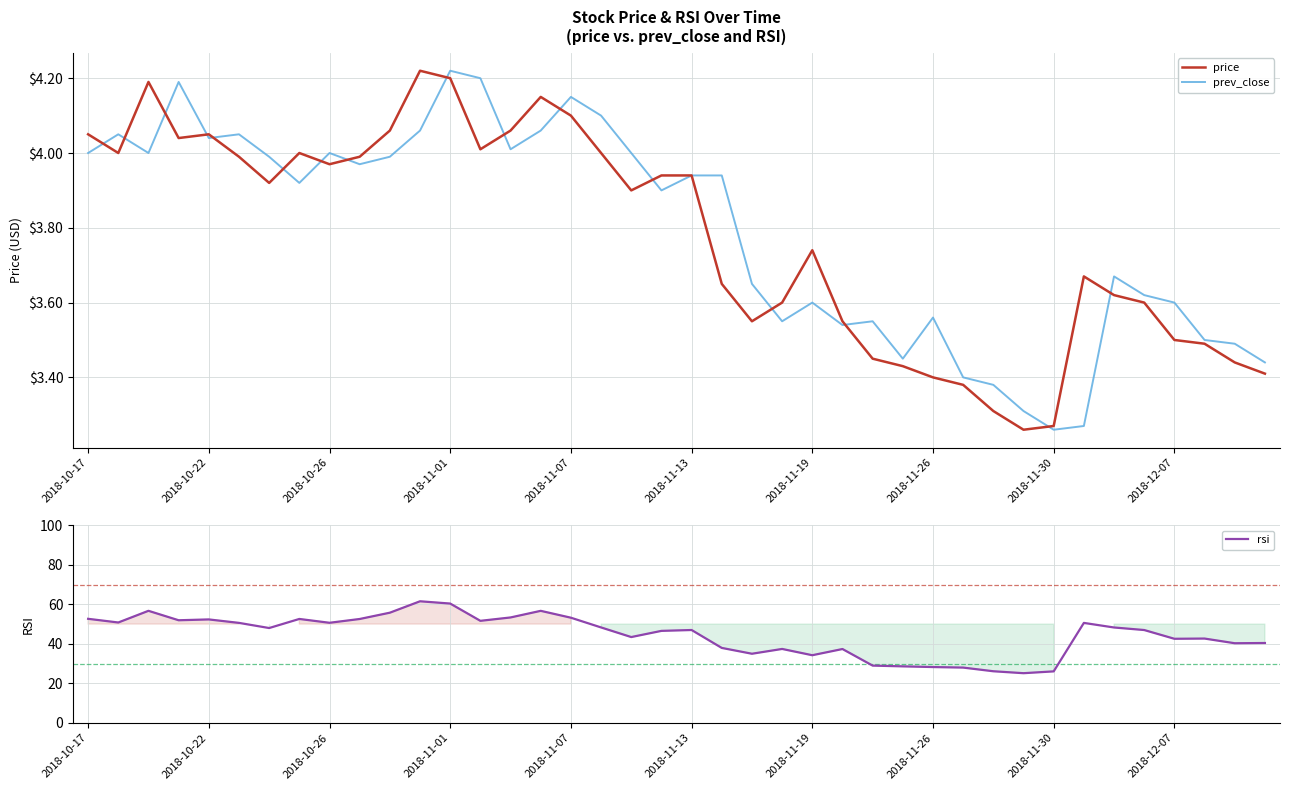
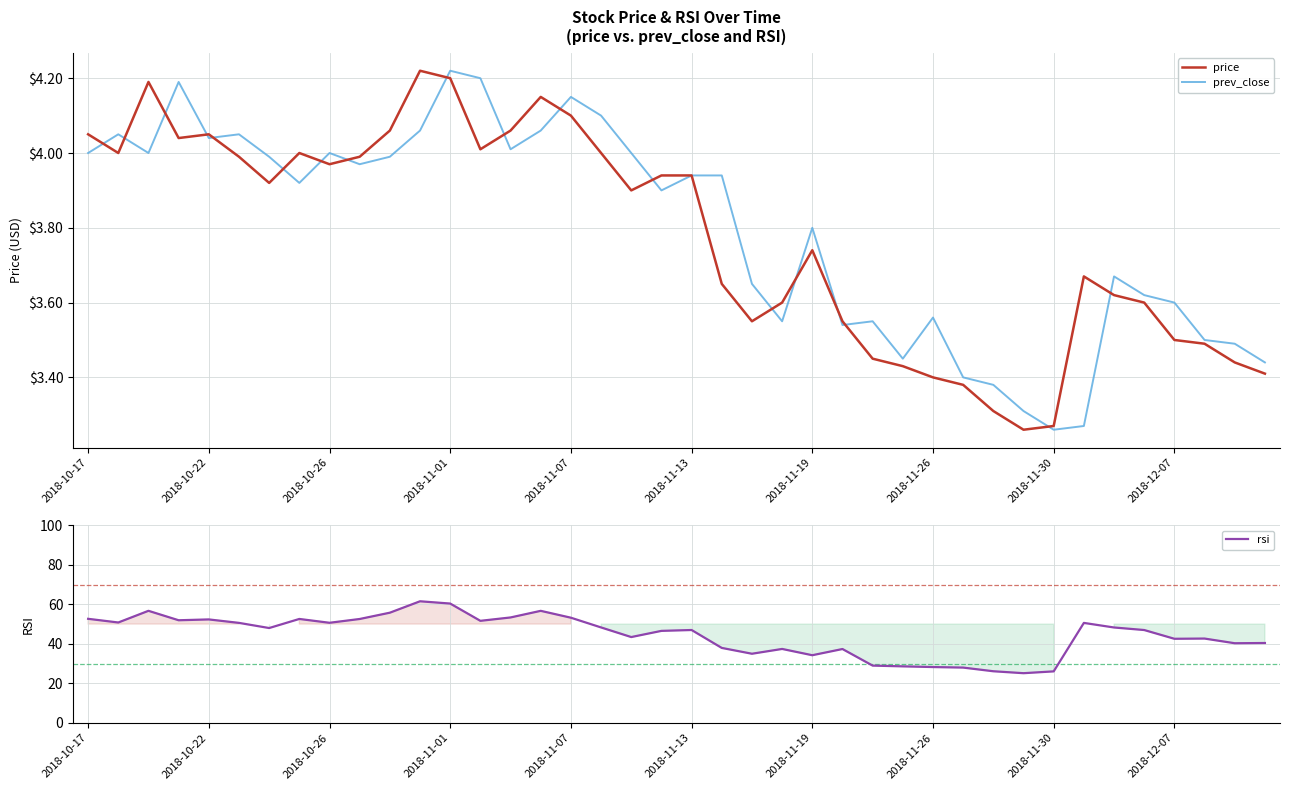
Stock Price & RSI Over Time (price vs. prev_close and RSI), prev_close, 2018-11-19: $3.6 -> $3.8
